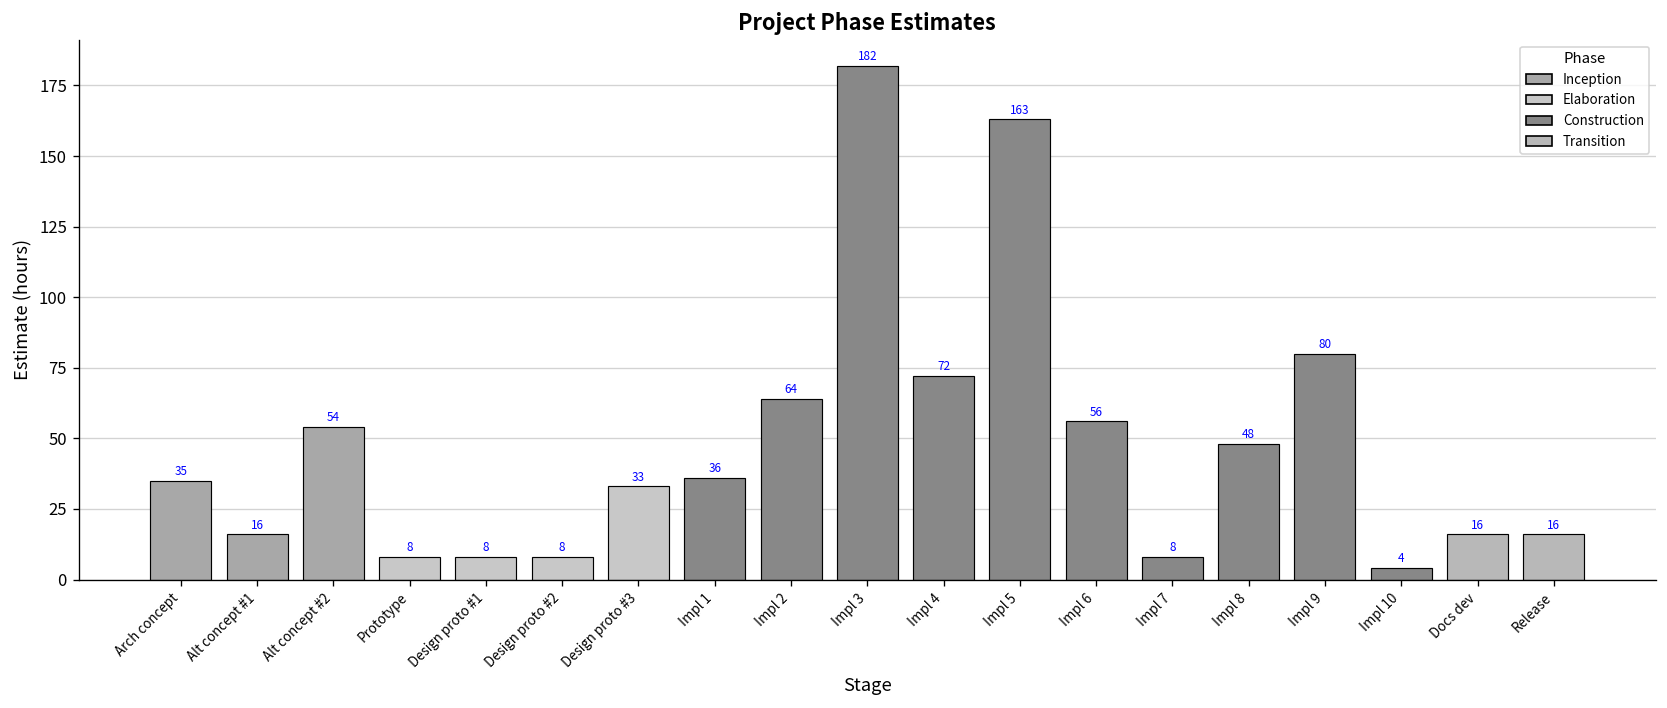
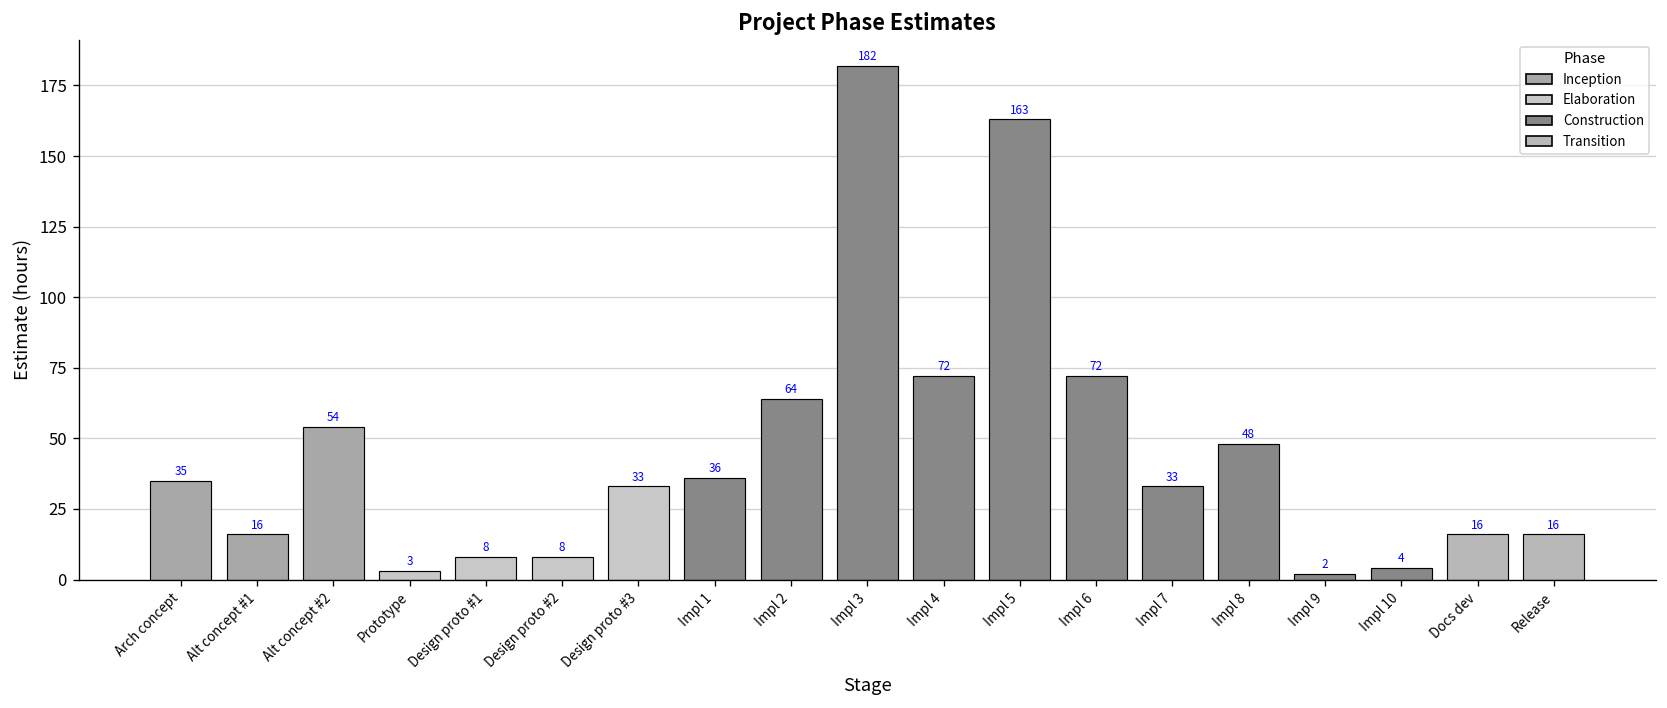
Prototype: 8 -> 3
Impl 6: 56 -> 72
Impl 7: 8 -> 33
Impl 9: 80 -> 2
